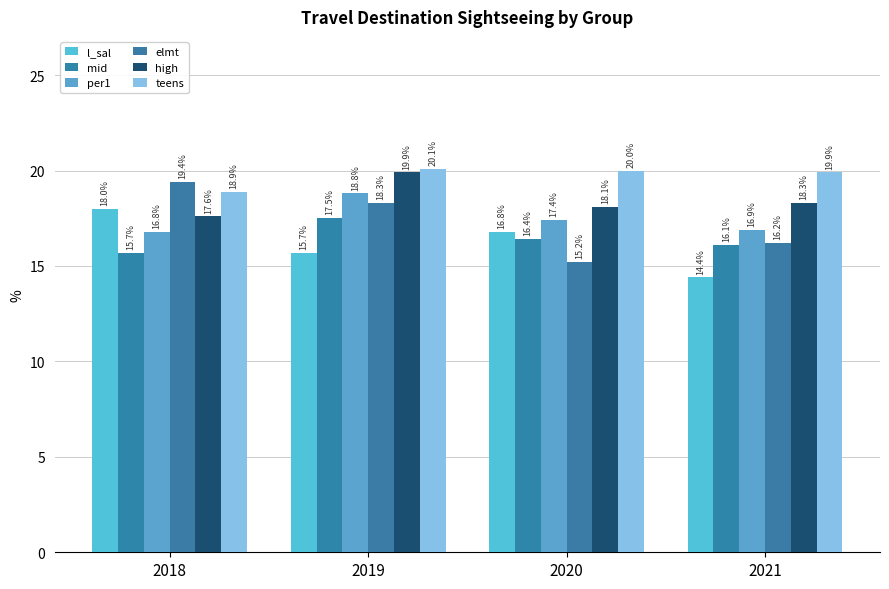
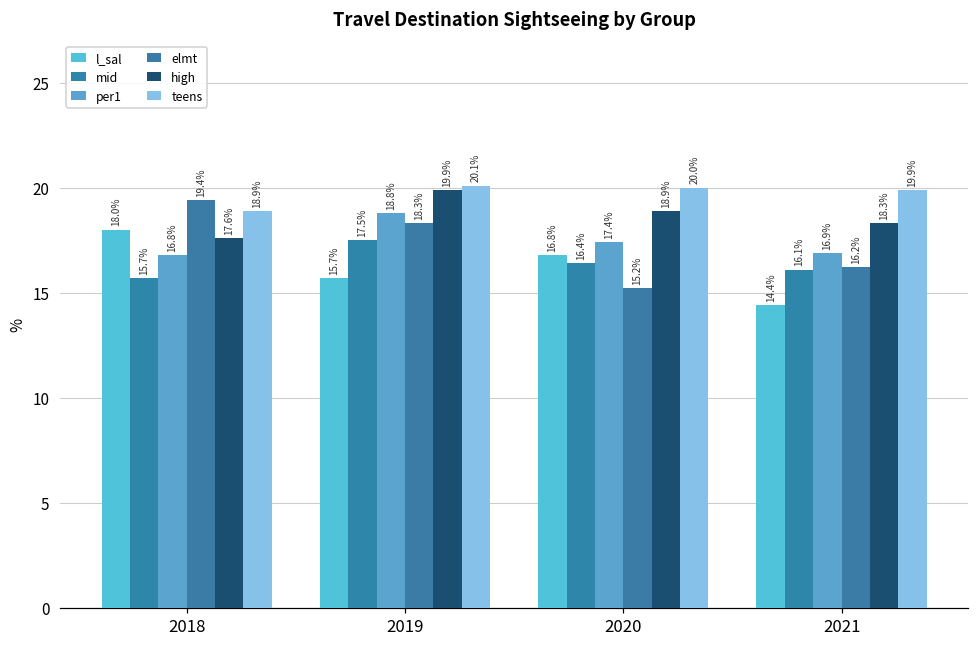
high, 2020: 18.1% -> 18.9%
